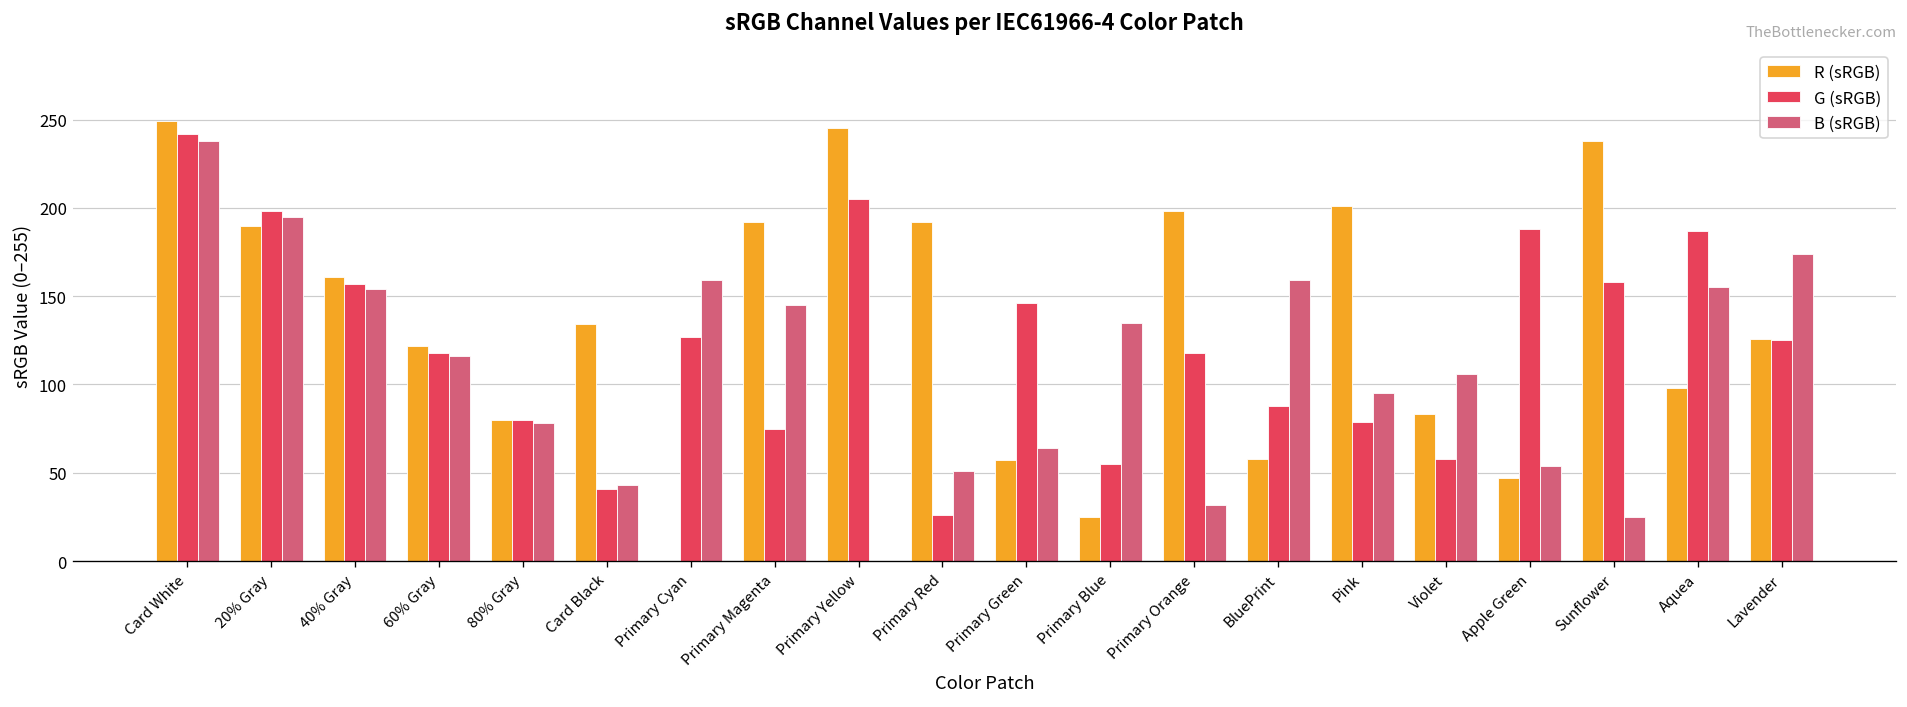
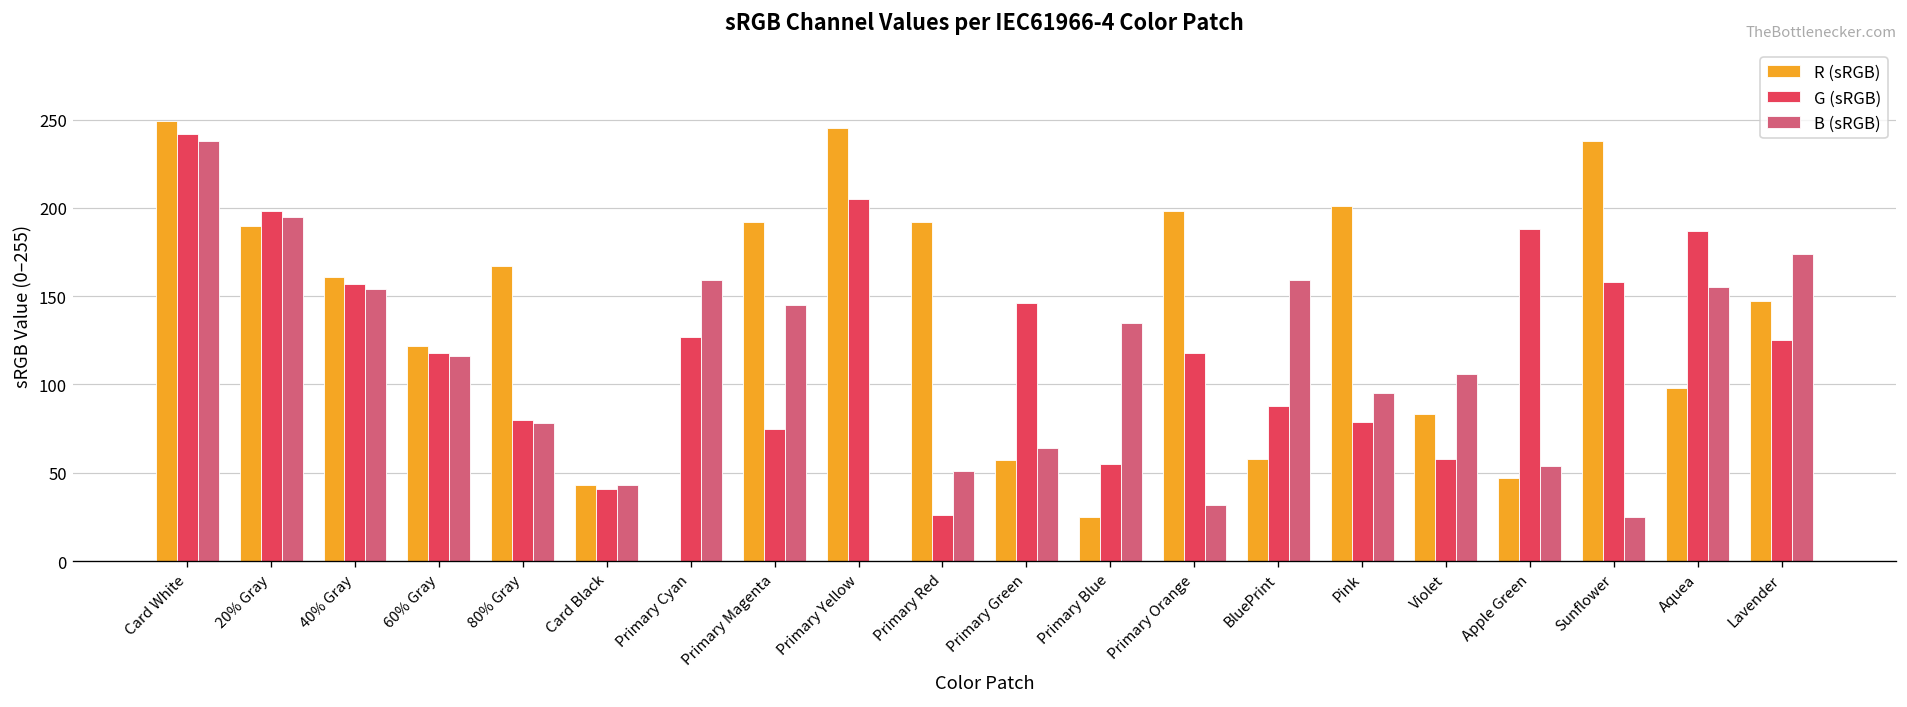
R (sRGB), 80% Gray: 80 -> 167
R (sRGB), Card Black: 134 -> 43
R (sRGB), Lavender: 126 -> 147
